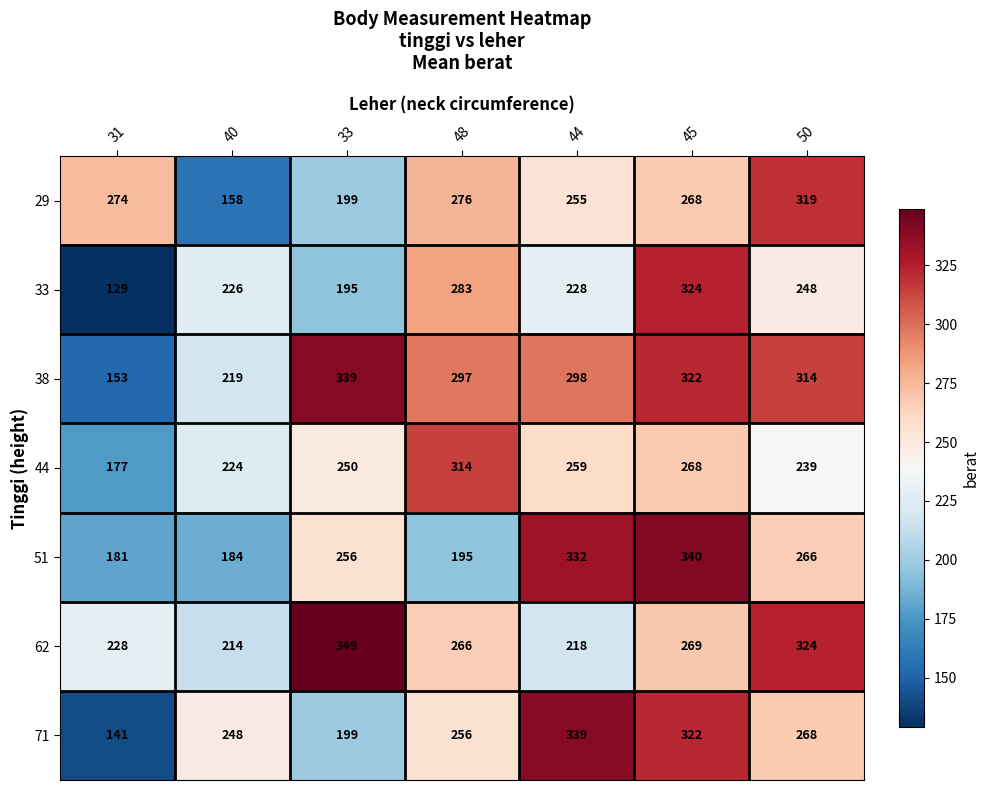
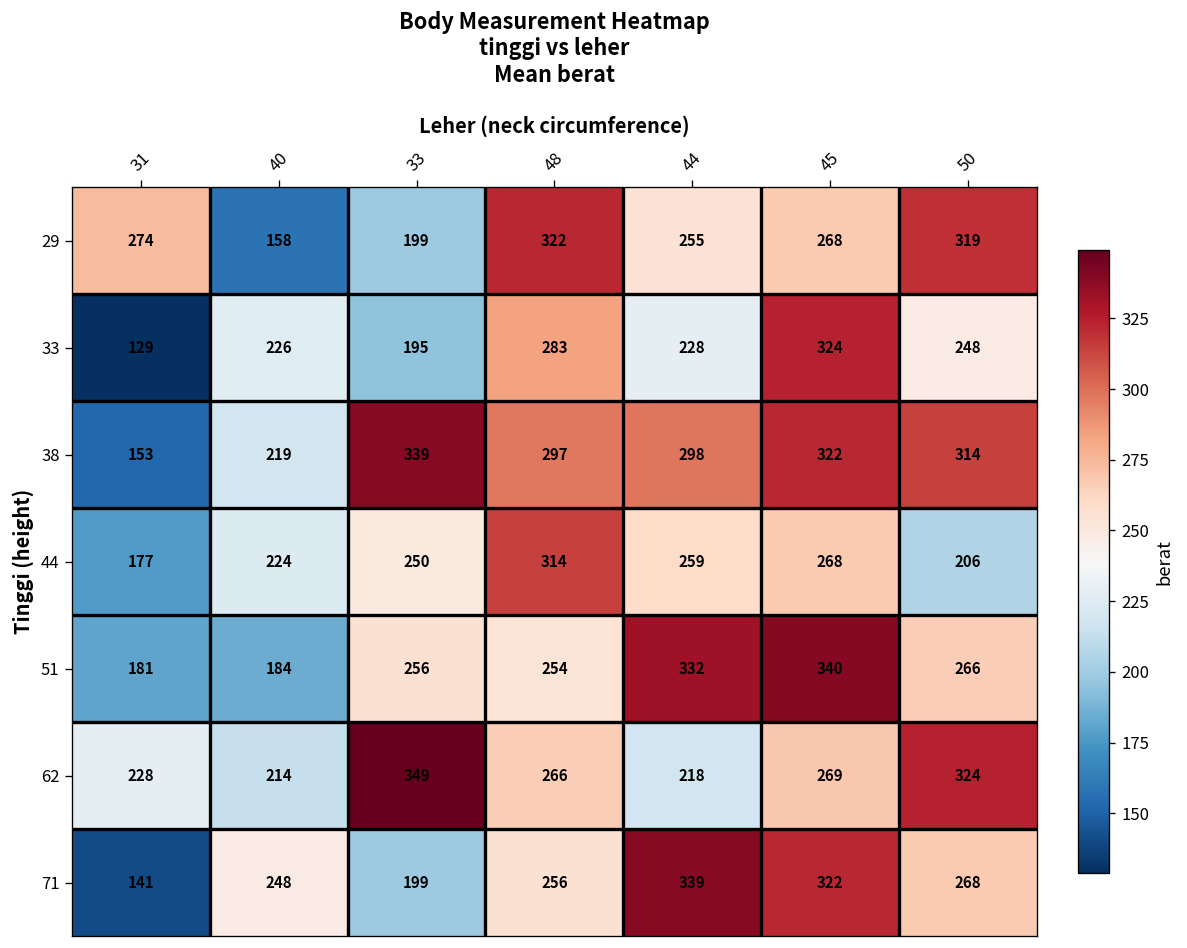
29, 48: 276 -> 322
44, 50: 239 -> 206
51, 48: 195 -> 254
